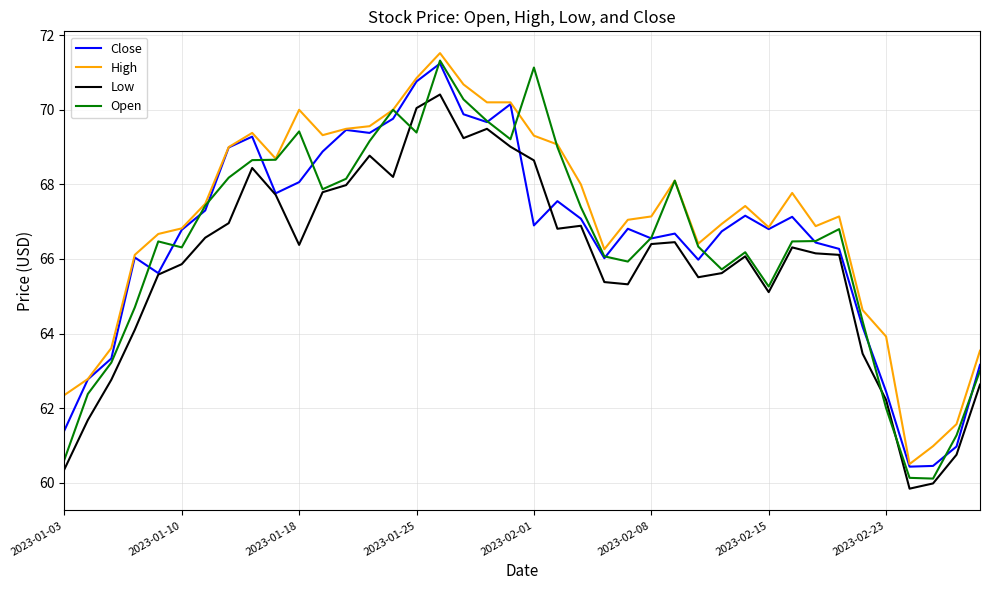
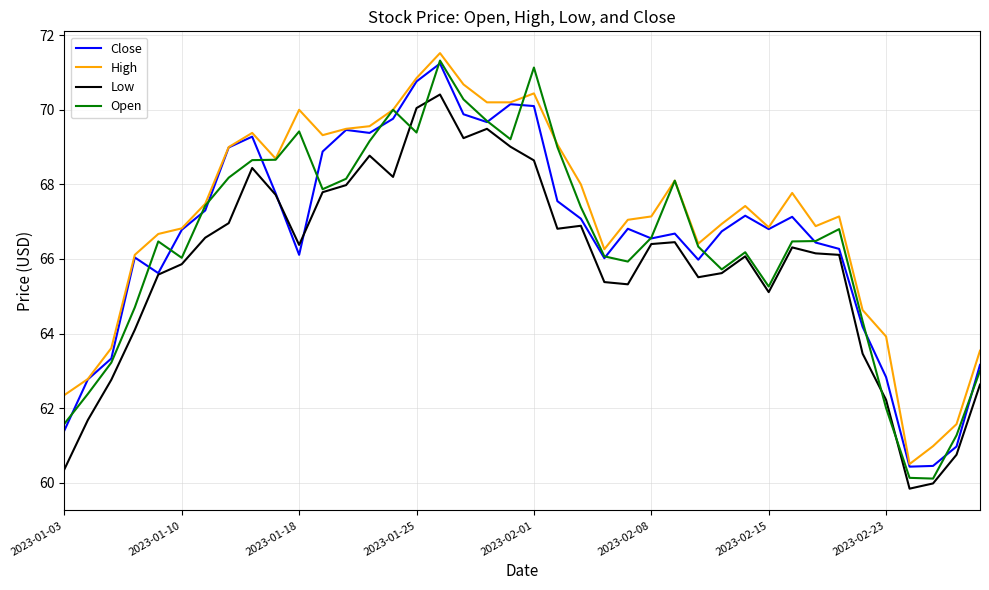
Open, 2023-01-03: 60.6 -> 61.6
Open, 2023-01-10: 66.3 -> 66.0
Close, 2023-01-18: 68.1 -> 66.1
Close, 2023-02-01: 66.9 -> 70.1
High, 2023-02-01: 69.3 -> 70.4
Close, 2023-02-23: 62.4 -> 62.8
